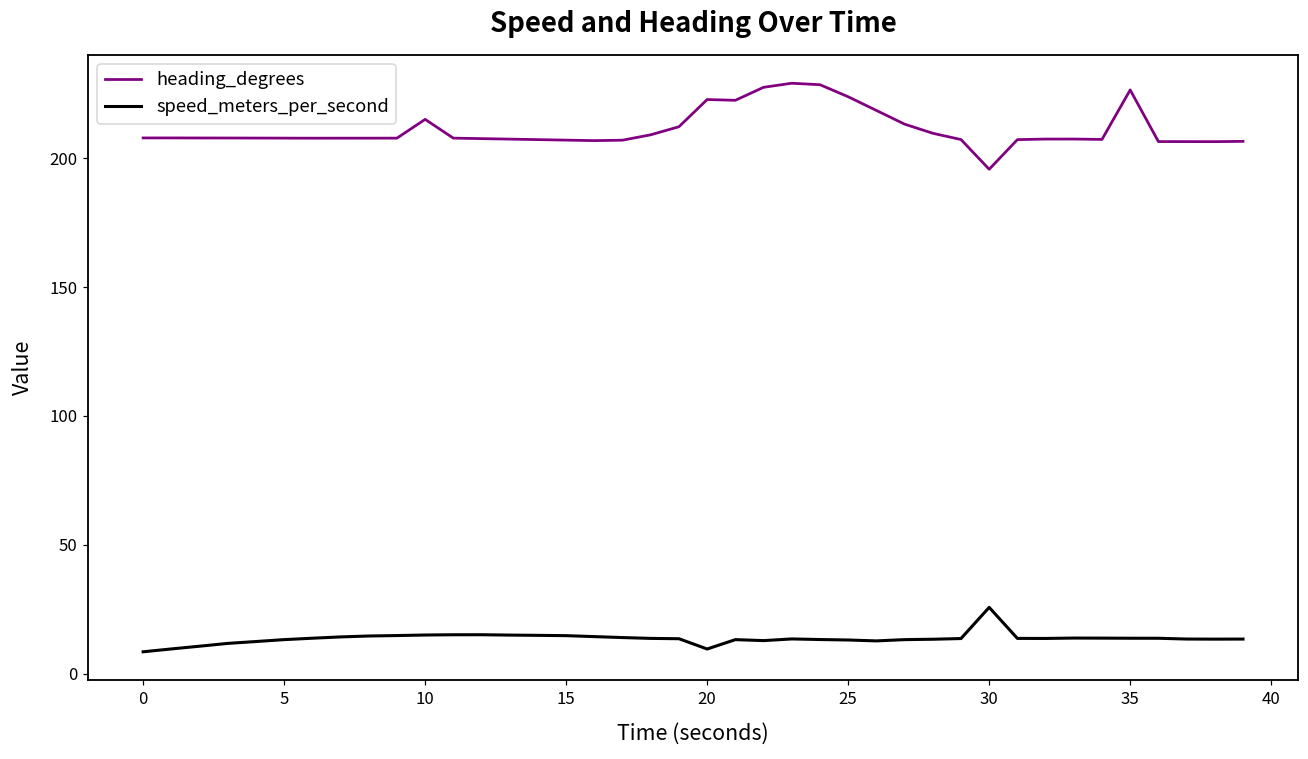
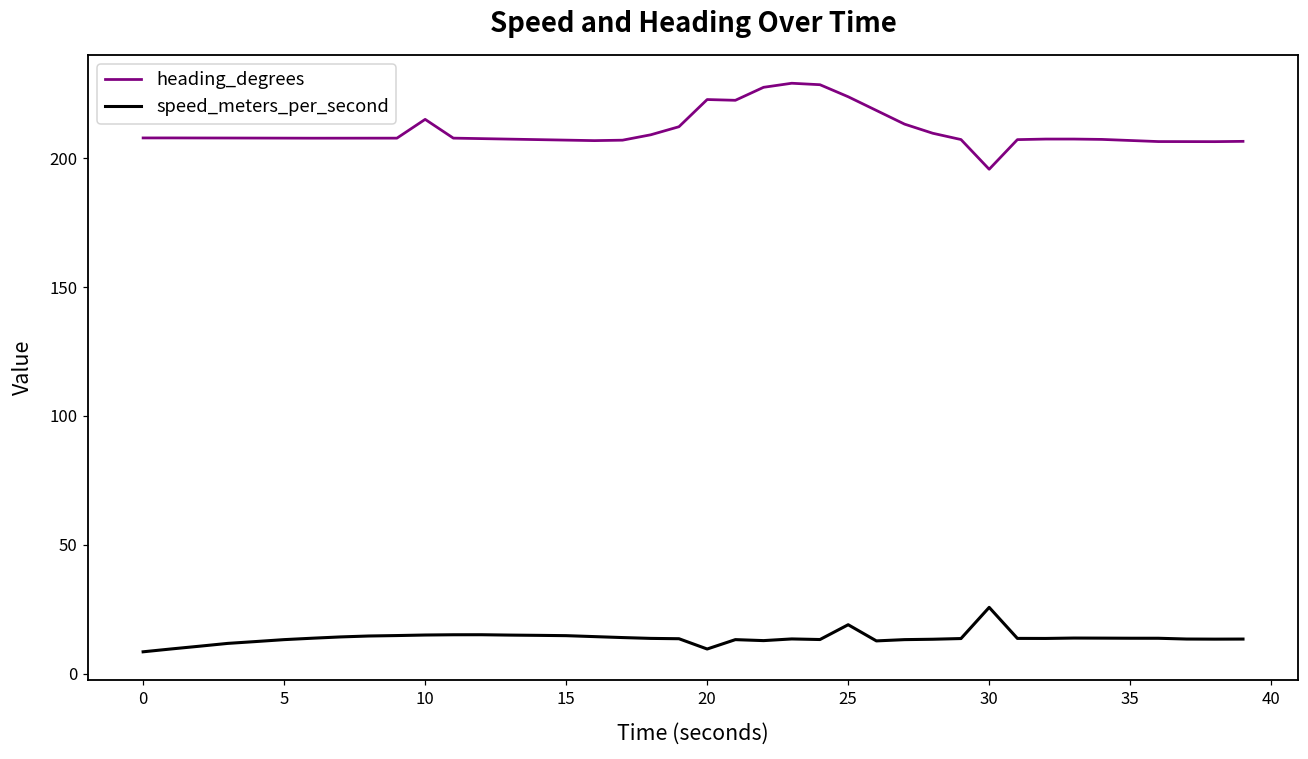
speed_meters_per_second, 25: 13 -> 19
heading_degrees, 35: 226 -> 207
